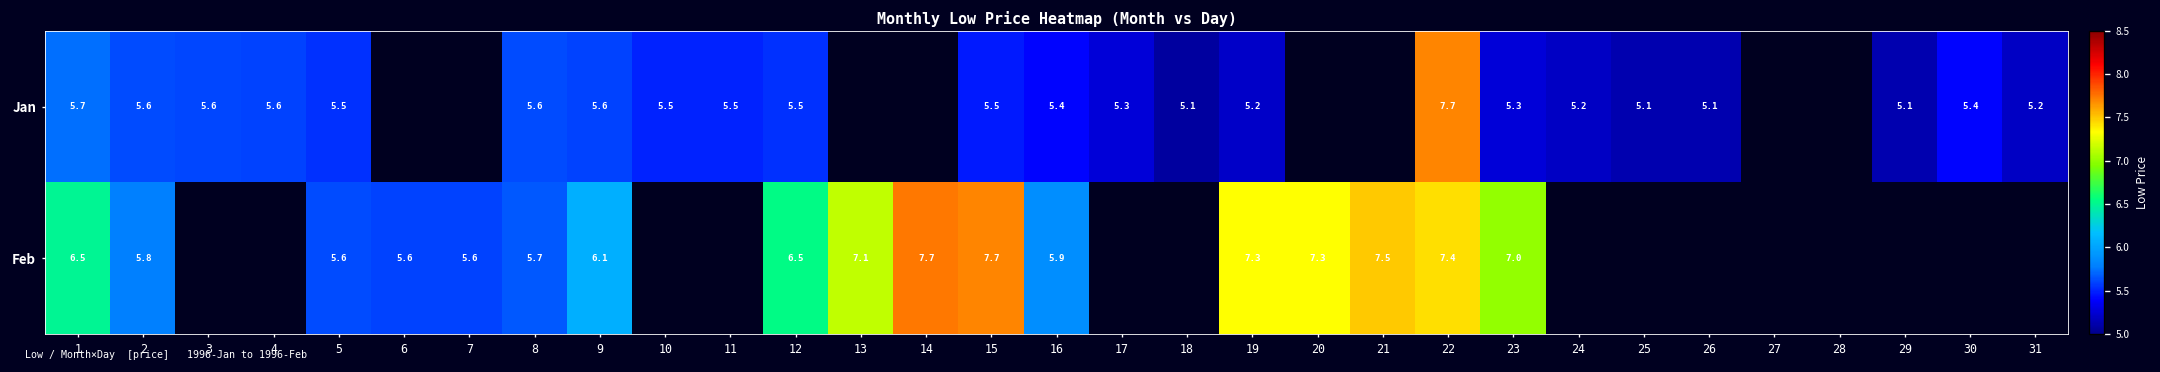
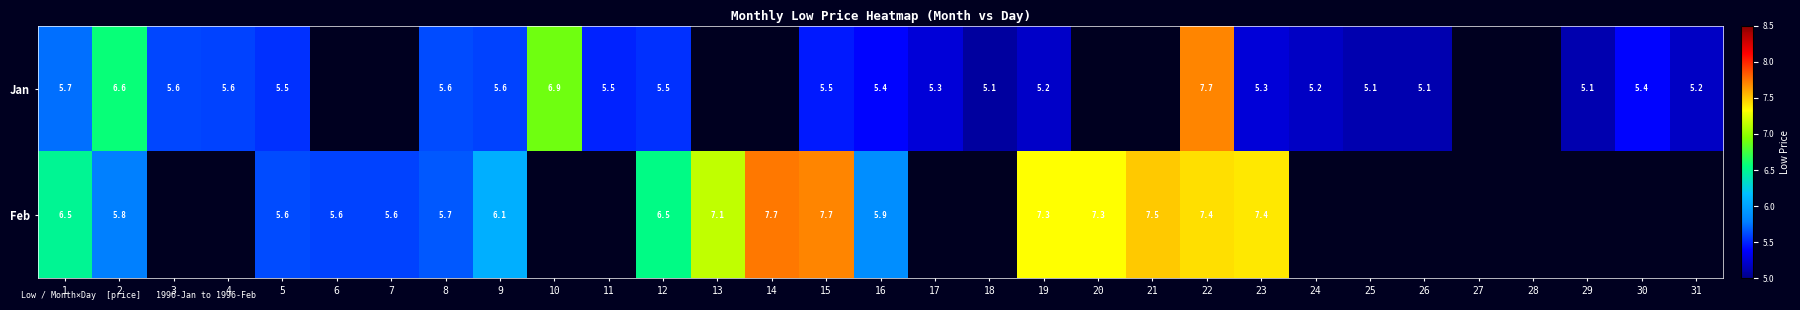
Jan, 2: 5.6 -> 6.6
Jan, 10: 5.5 -> 6.9
Feb, 23: 7.0 -> 7.4
